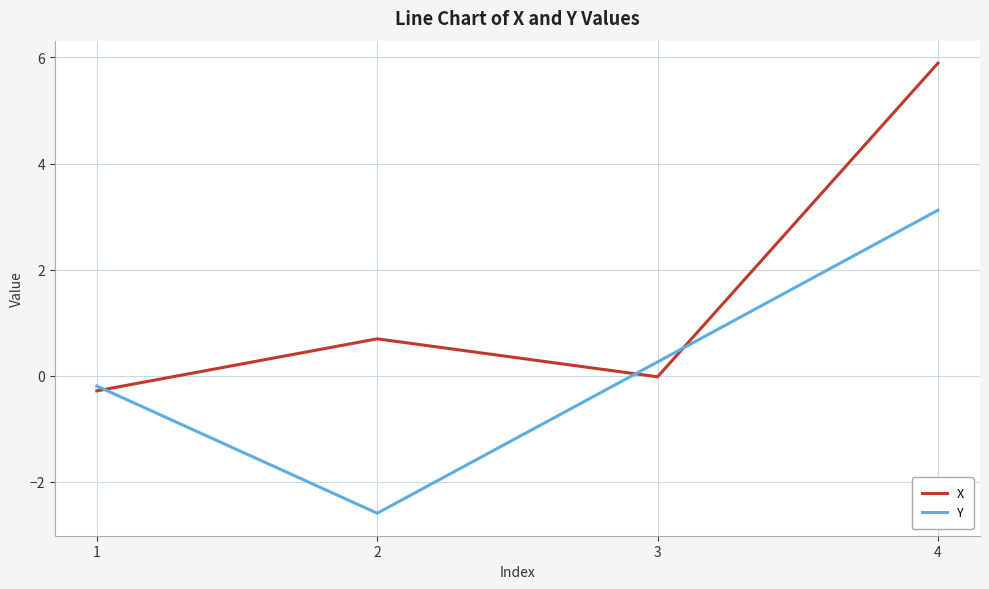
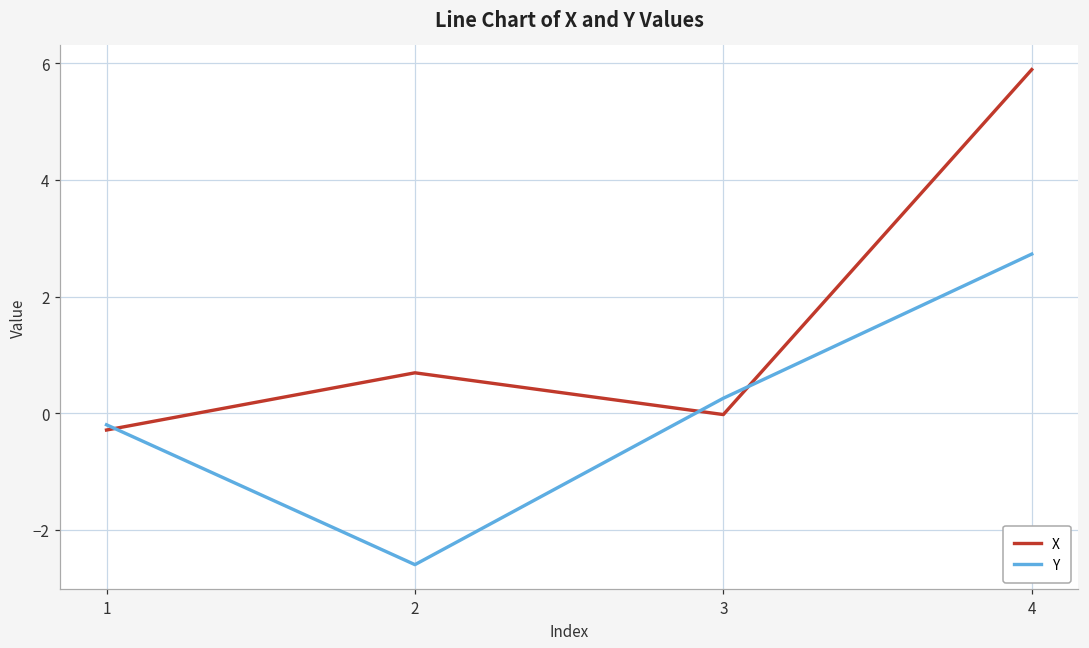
Y, 4: 3.1 -> 2.7
